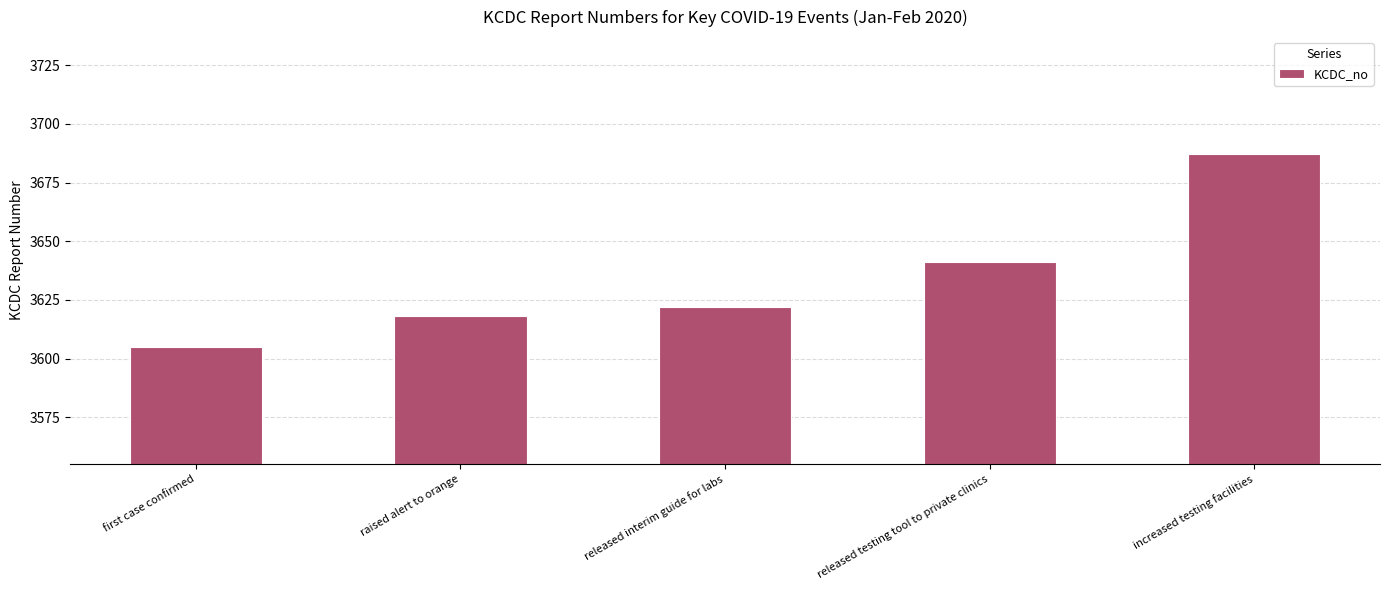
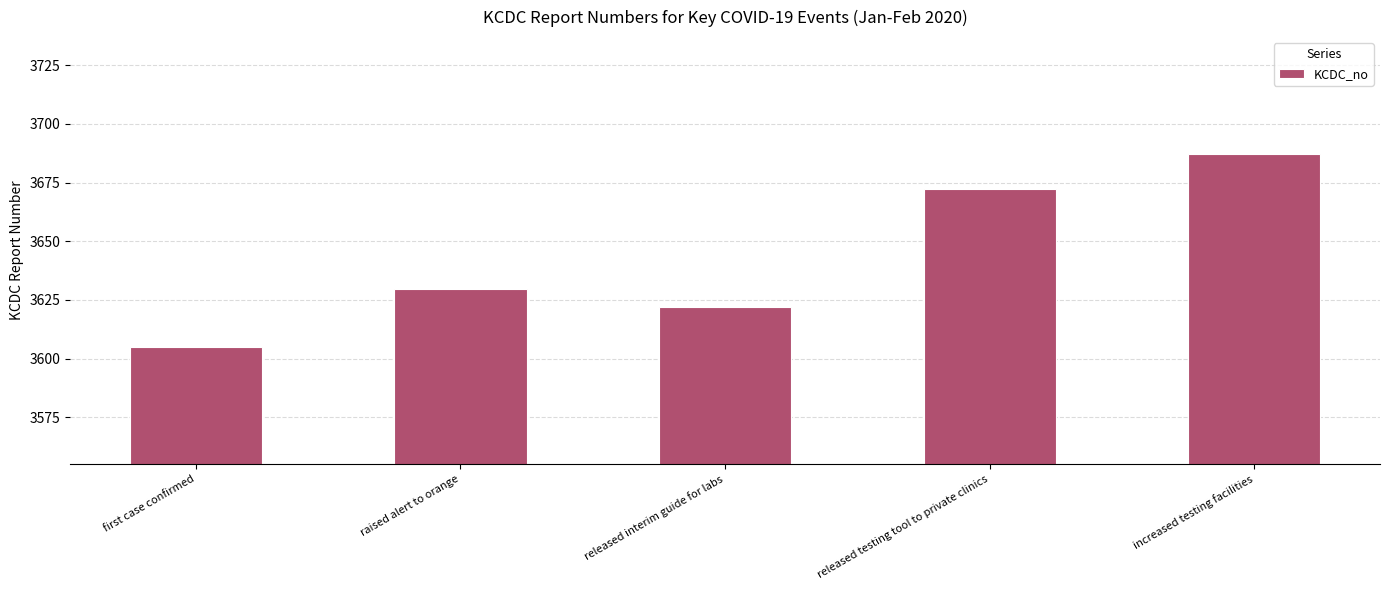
raised alert to orange: 3618 -> 3630
released testing tool to private clinics: 3641 -> 3672
